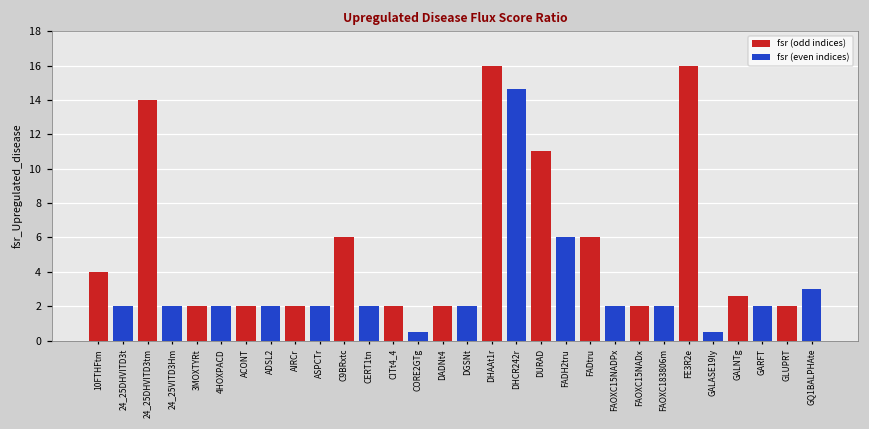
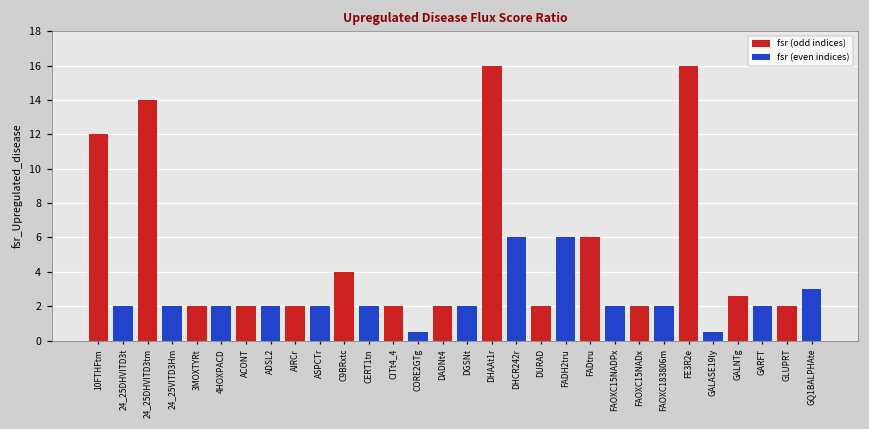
fsr (odd indices), 10FTHFtm: 4.0 -> 12.0
fsr (odd indices), C9BRxtc: 6 -> 4
fsr (even indices), DHCR242r: 14.6 -> 6.0
fsr (odd indices), DURAD: 11 -> 2
